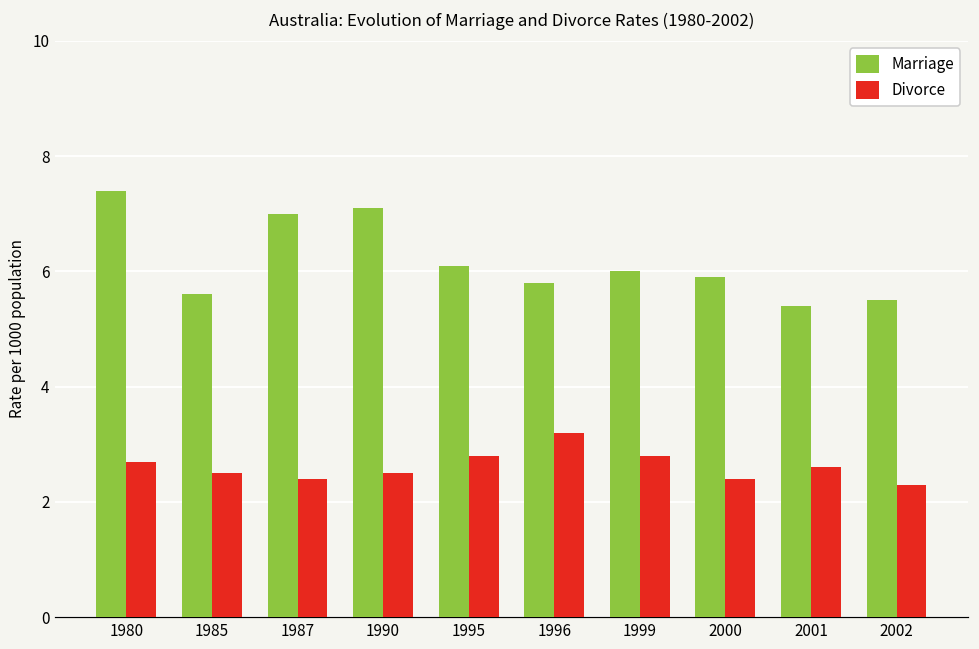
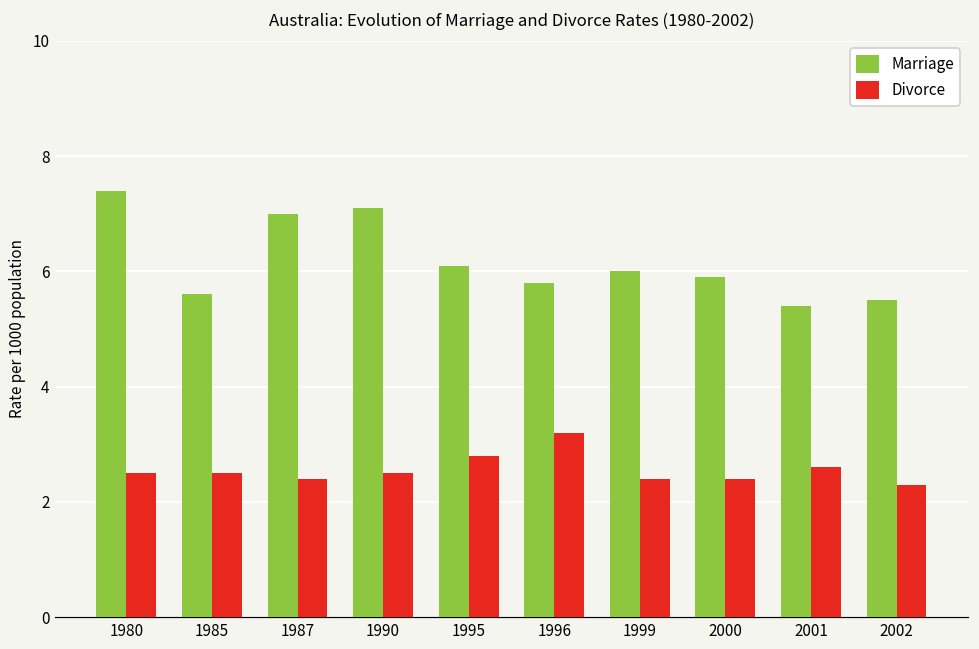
Divorce, 1980: 2.7 -> 2.5
Divorce, 1999: 2.8 -> 2.4
